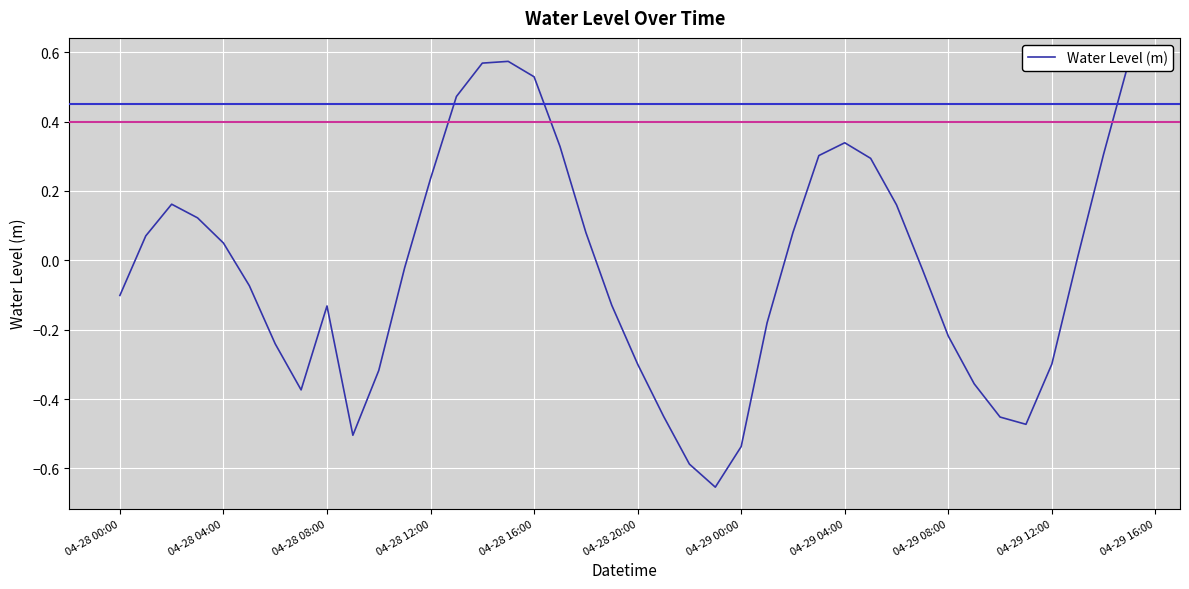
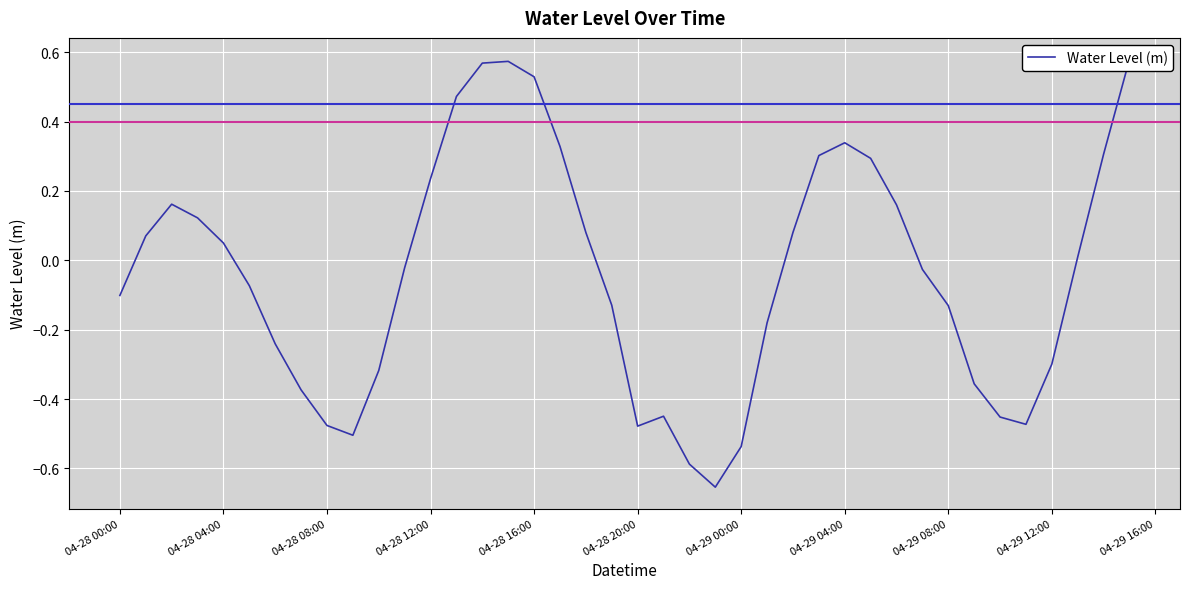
04-28 08:00: -0.13 -> -0.48
04-28 20:00: -0.30 -> -0.48
04-29 08:00: -0.22 -> -0.13
